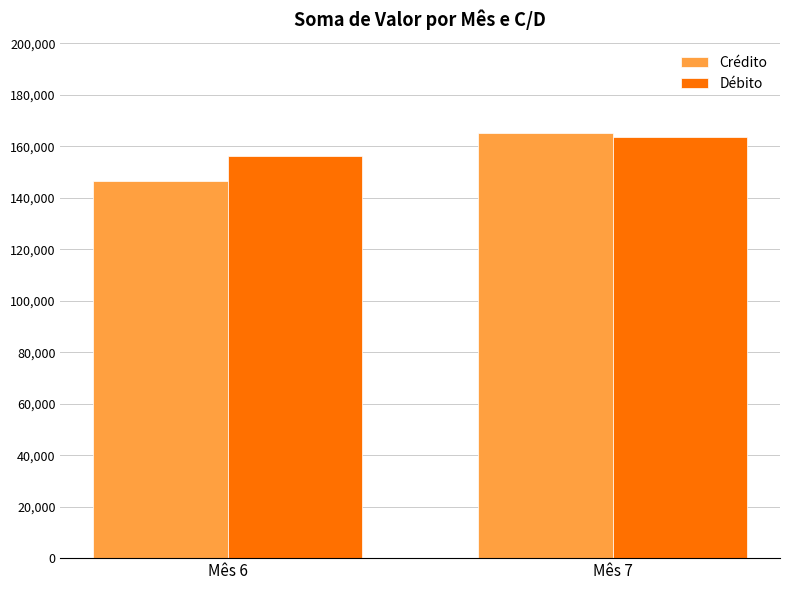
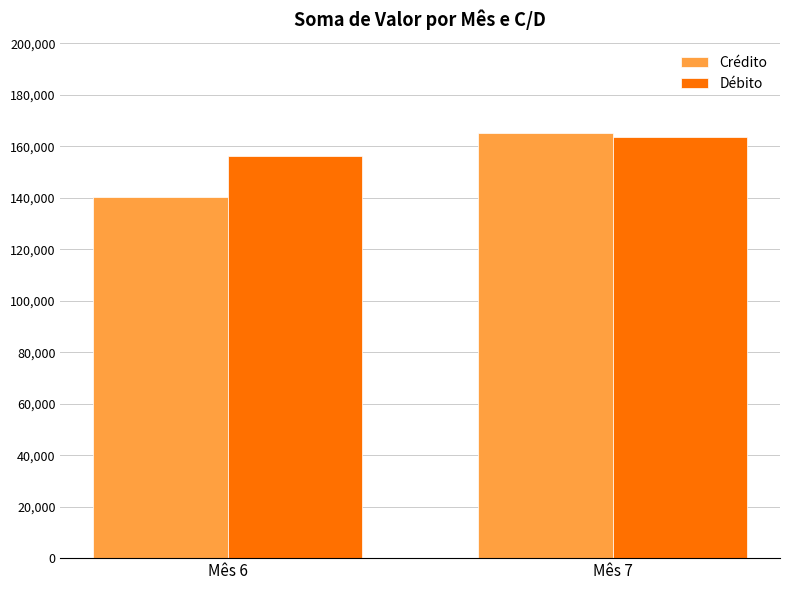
Crédito, Mês 6: 146,000 -> 140,000
